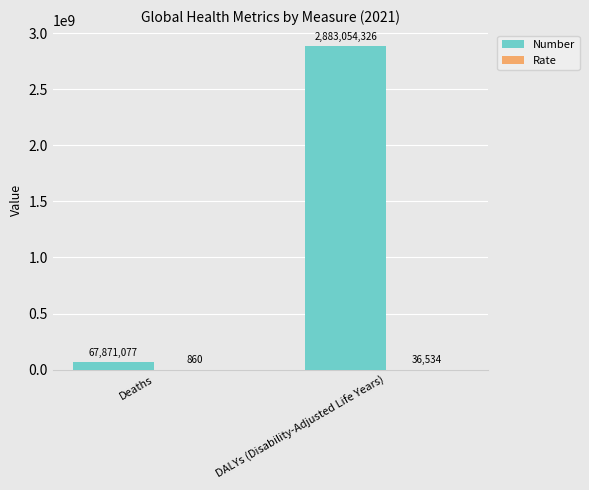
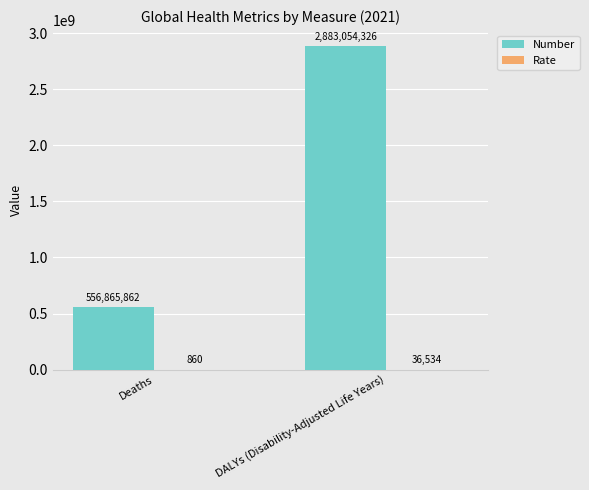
Number, Deaths: 67,871,077 -> 556,865,862
